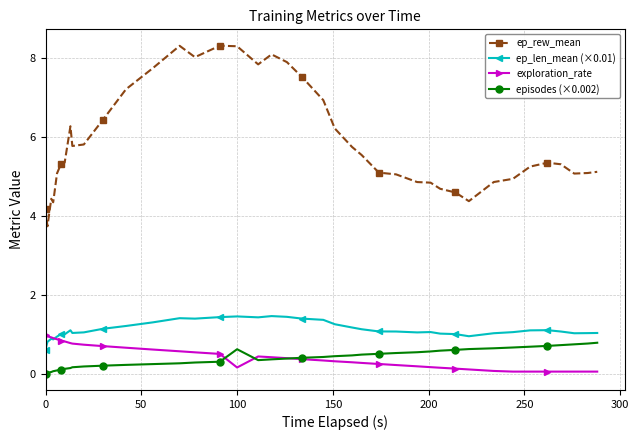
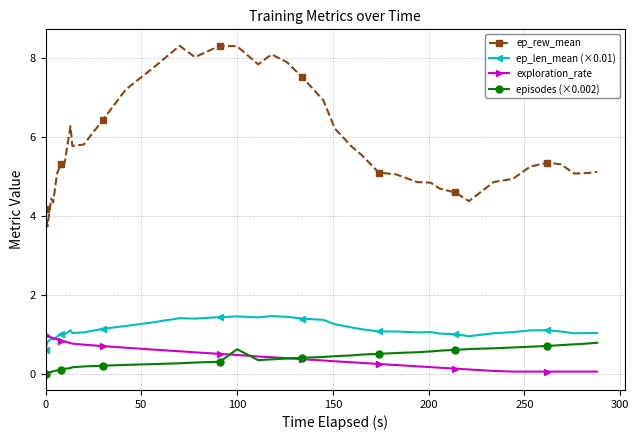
exploration_rate, 100: 0.2 -> 0.5
